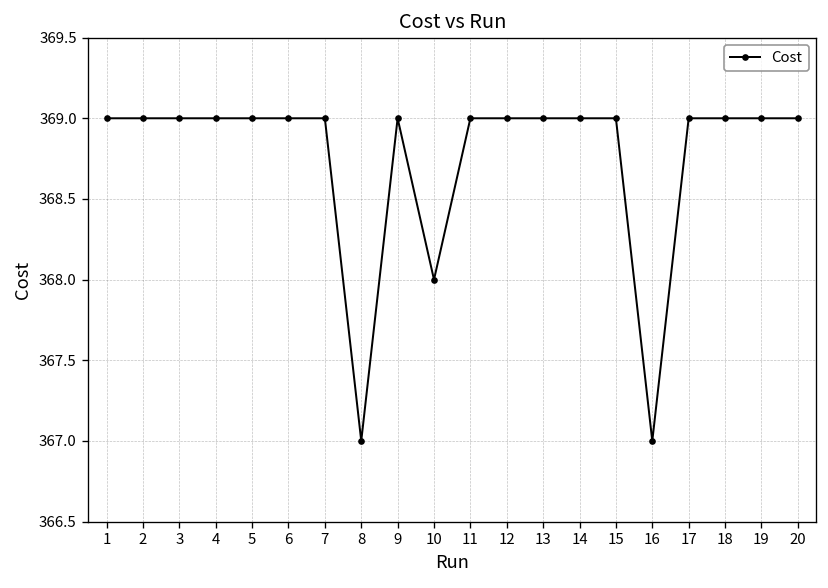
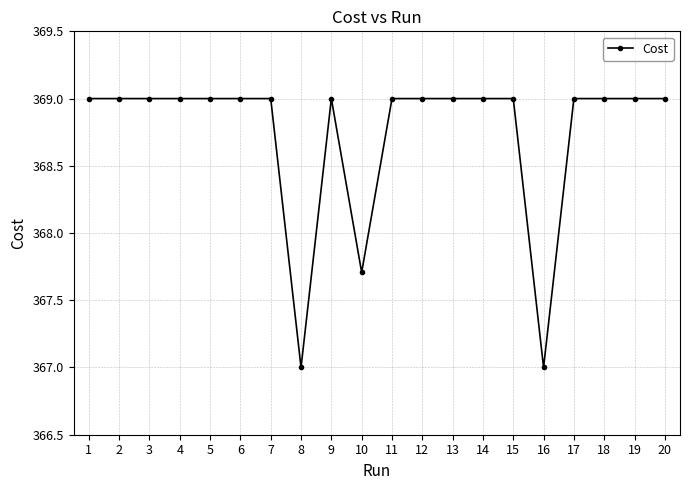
10: 368.00 -> 367.71
